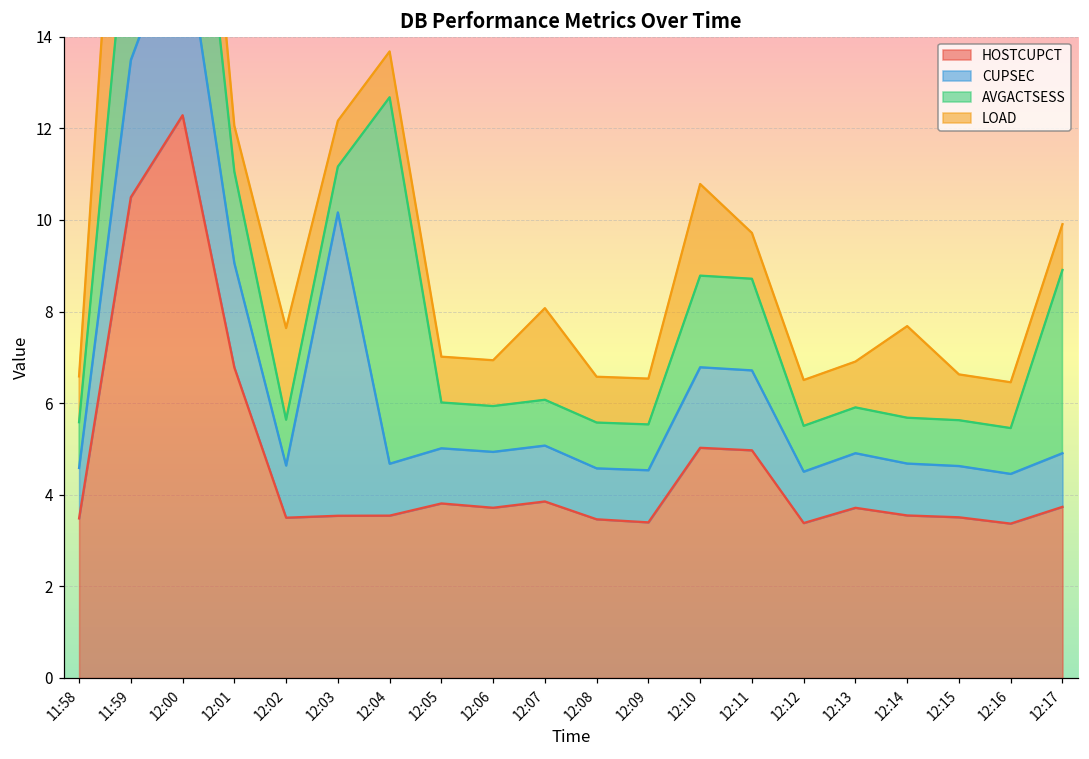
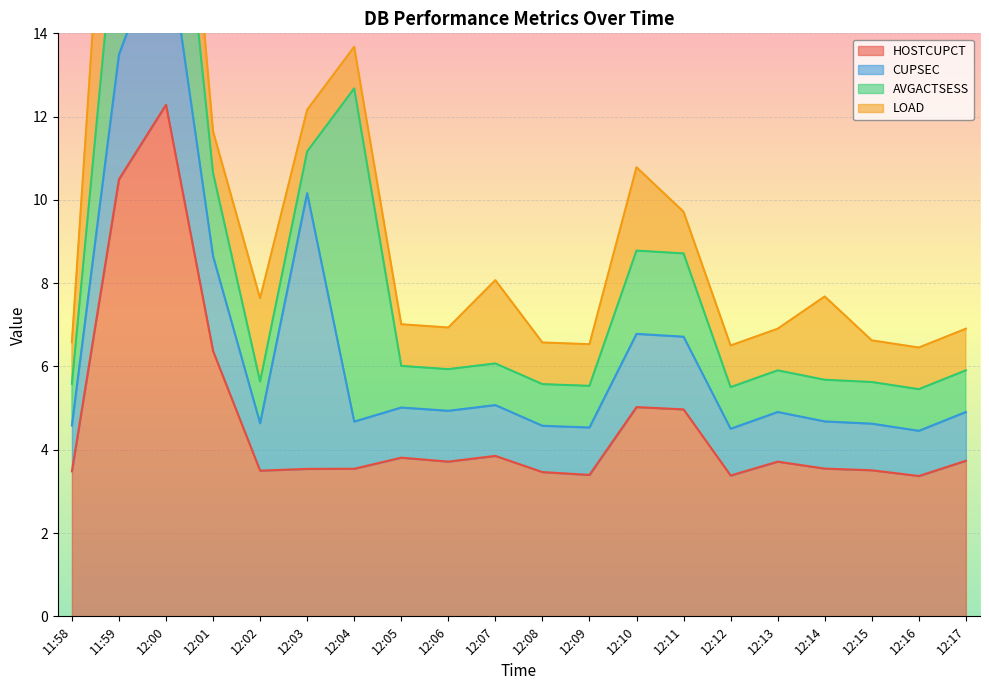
HOSTCUPCT, 12:01: 6.8 -> 6.4
AVGACTSESS, 12:17: 4 -> 1
